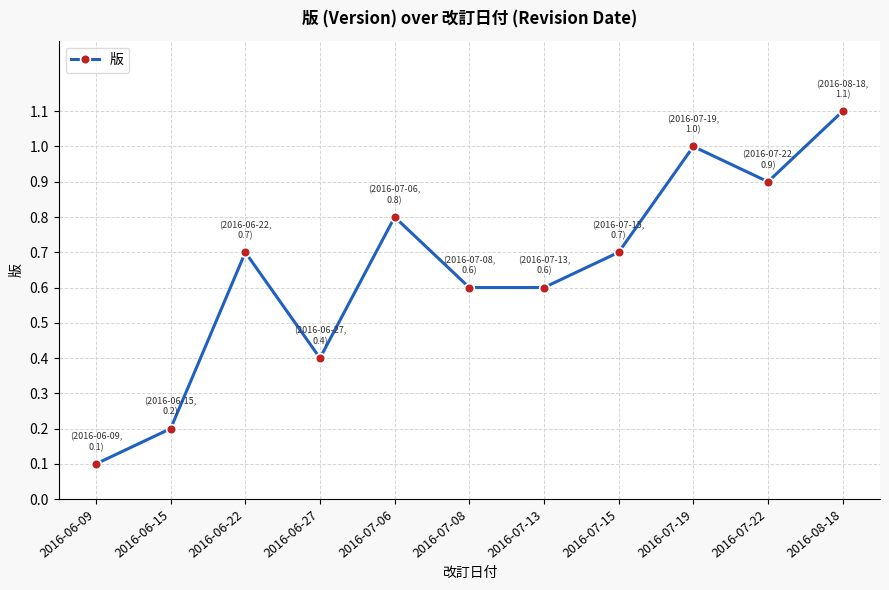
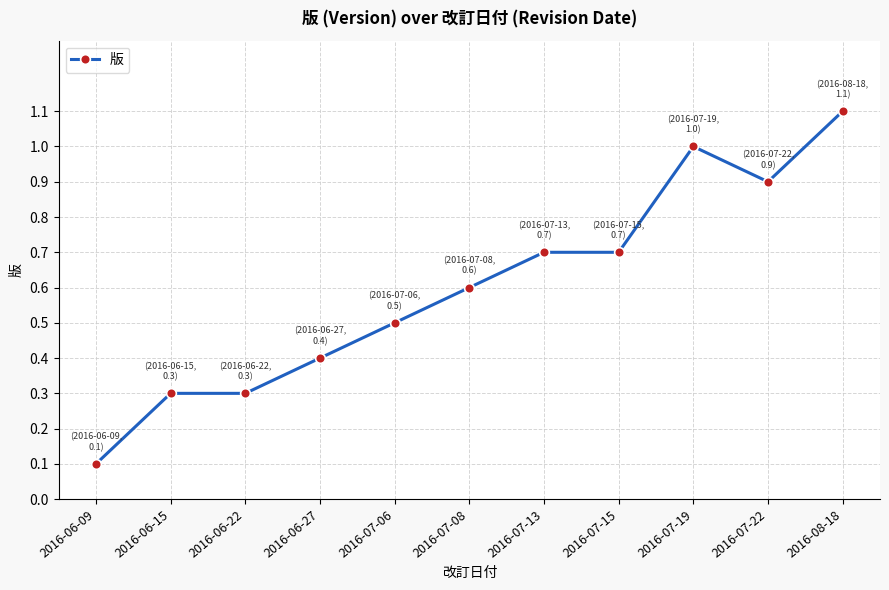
2016-06-15: 0.2 -> 0.3
2016-06-22: 0.7 -> 0.3
2016-07-06: 0.8 -> 0.5
2016-07-13: 0.6 -> 0.7
